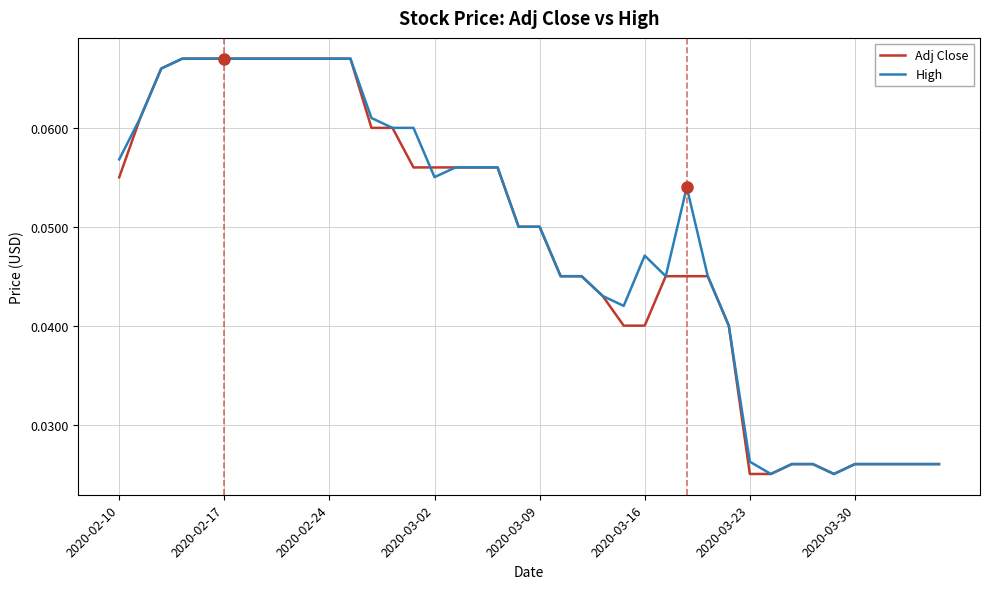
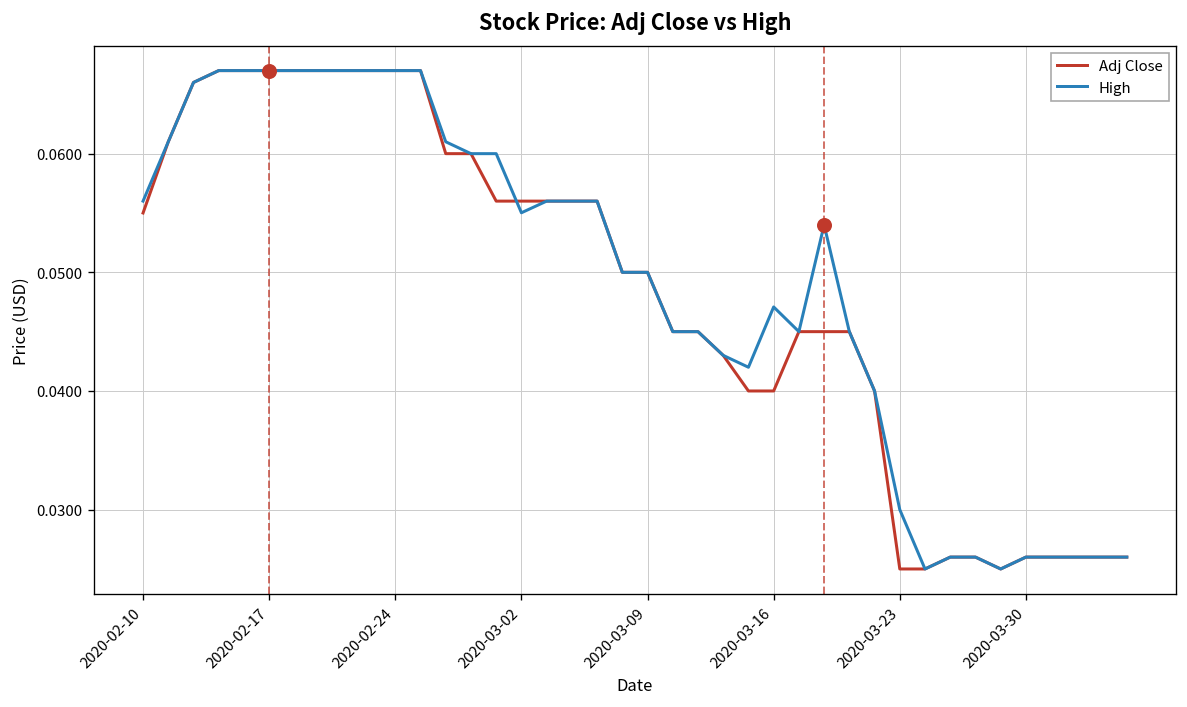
High, 2020-02-10: 0.057 -> 0.056
High, 2020-03-23: 0.026 -> 0.030
